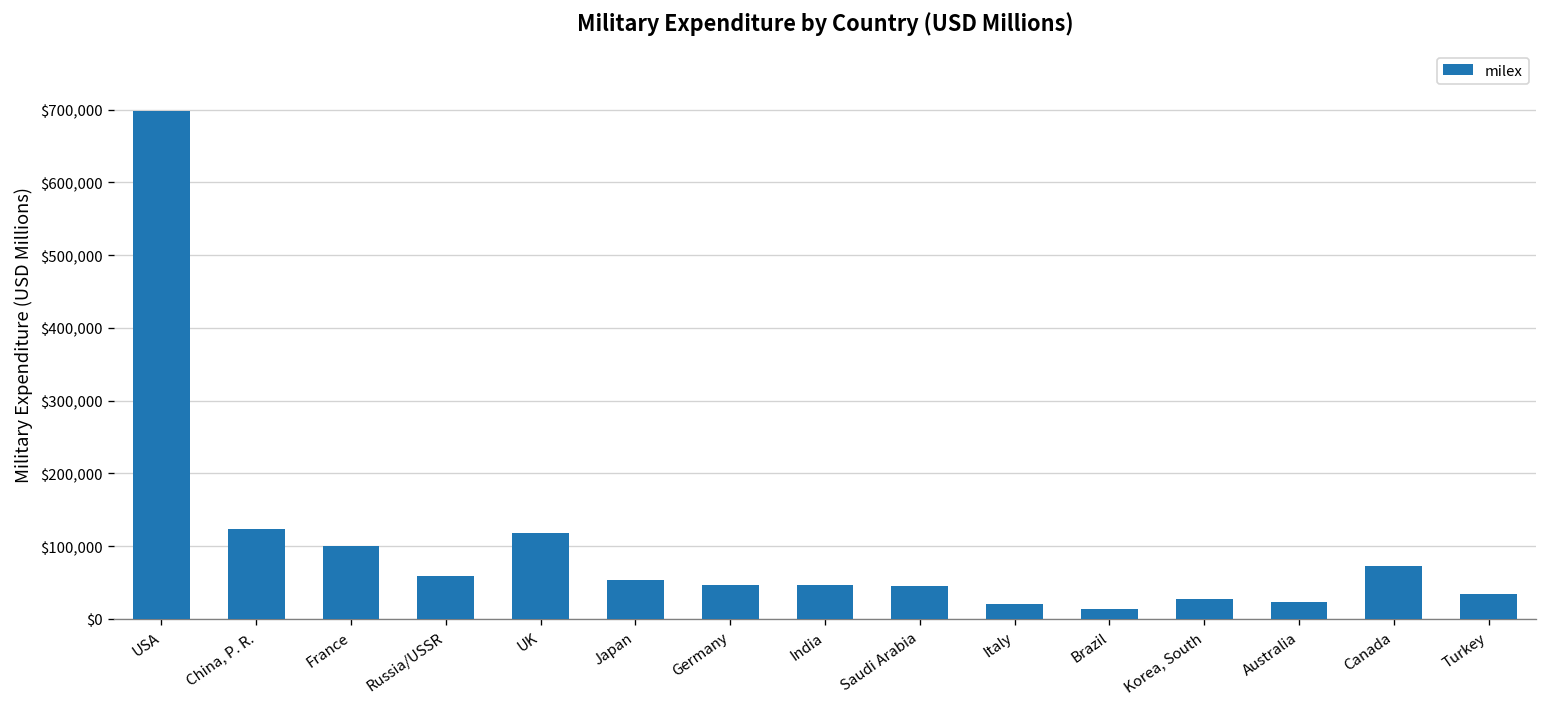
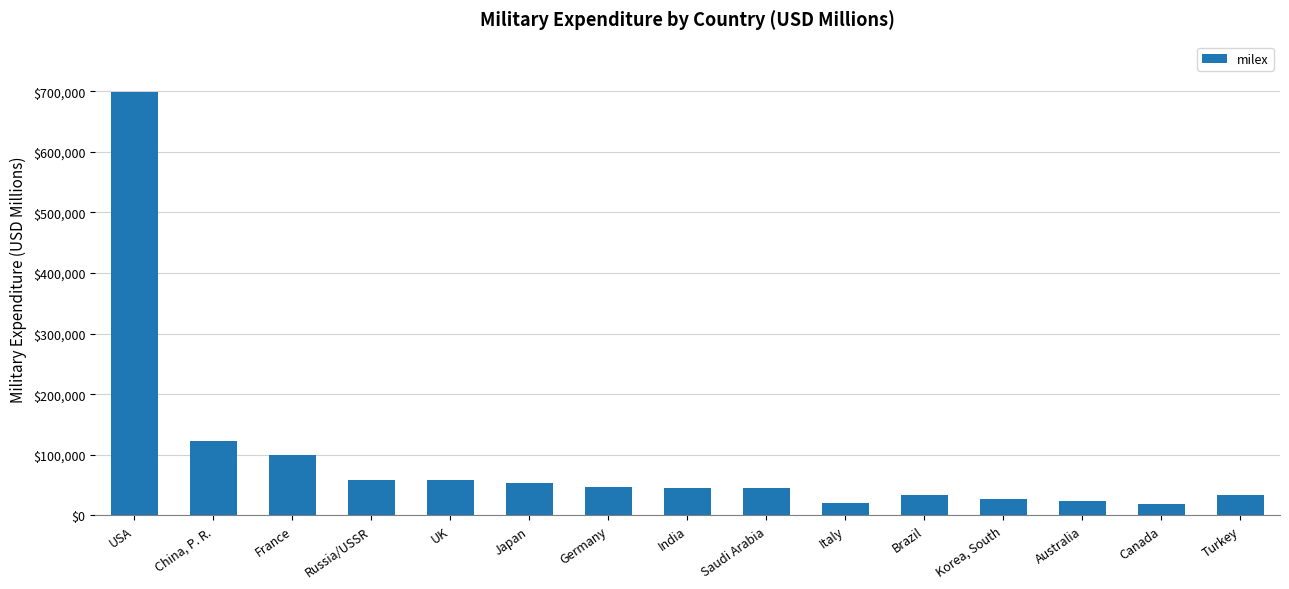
UK: $120,000 -> $60,000
Brazil: $10,000 -> $30,000
Canada: $70,000 -> $20,000
